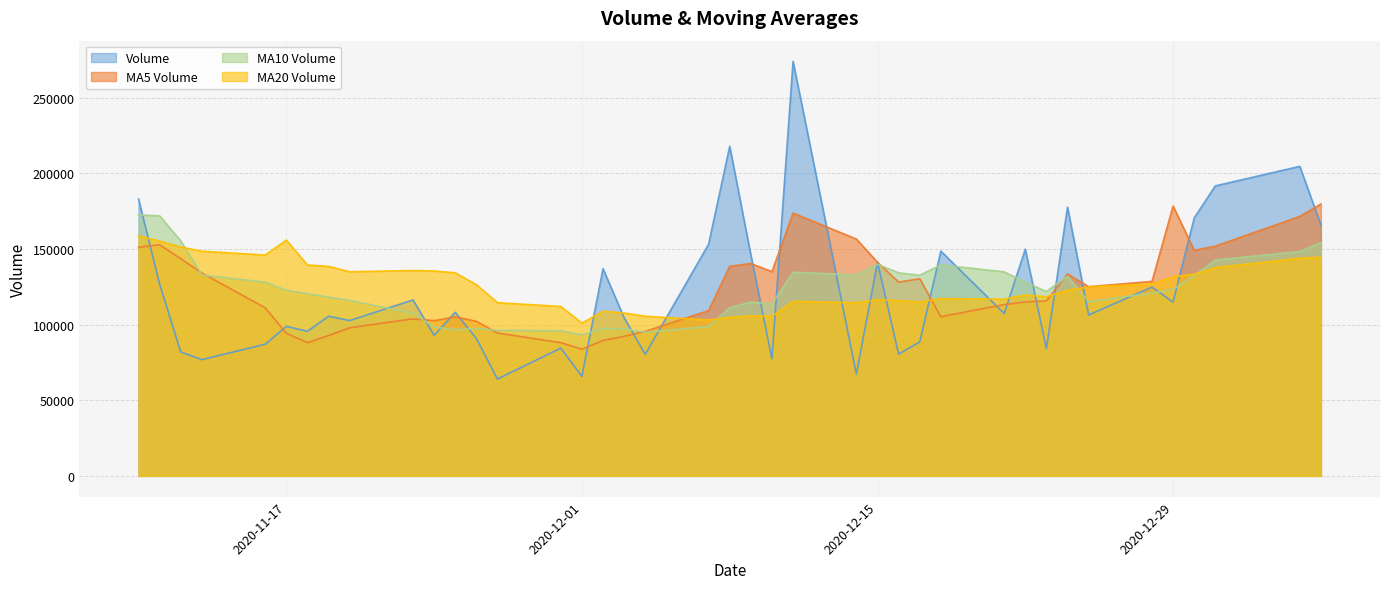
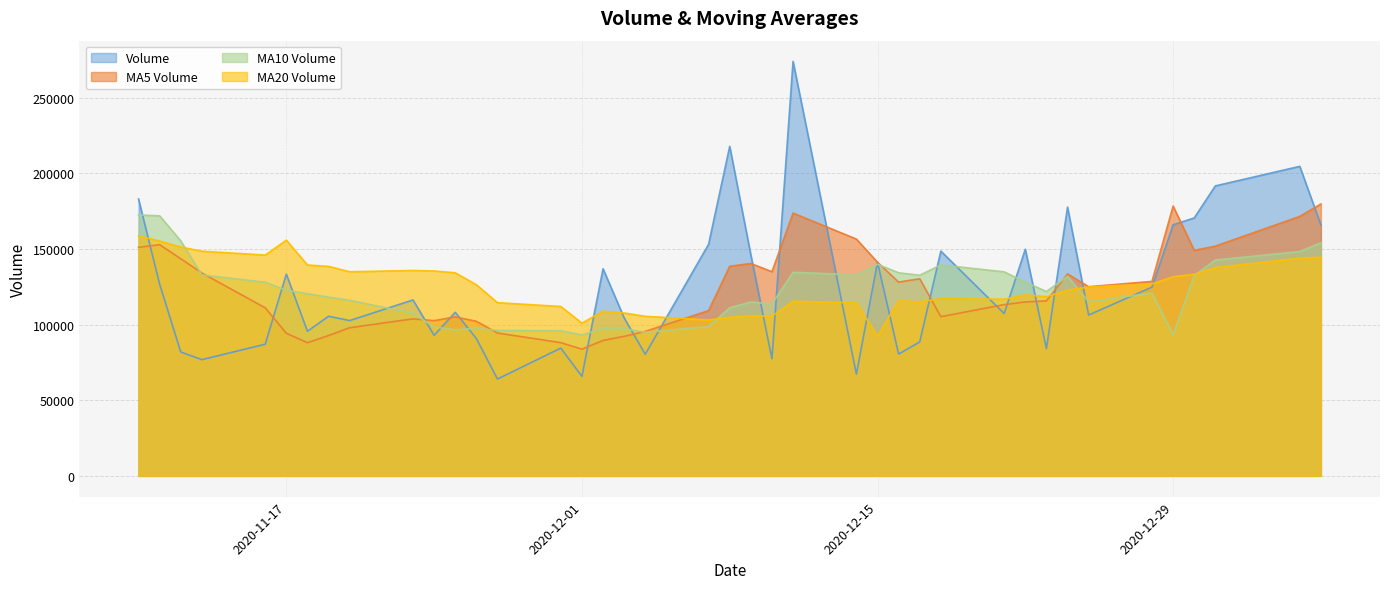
Volume, 2020-11-17: 99000 -> 133000
MA20 Volume, 2020-12-15: 116000 -> 92000
Volume, 2020-12-29: 115000 -> 166000
MA10 Volume, 2020-12-29: 123000 -> 93000
